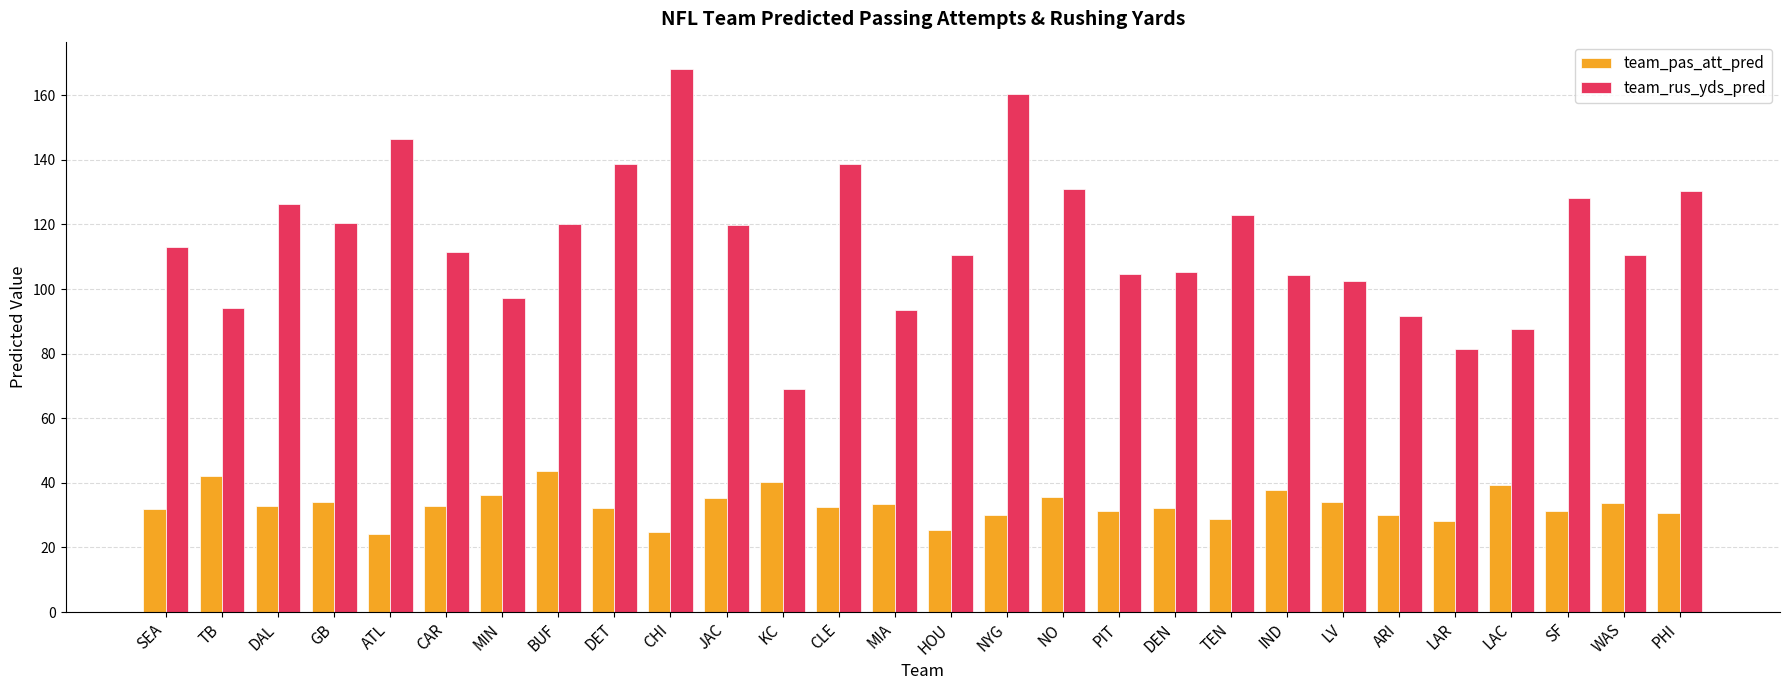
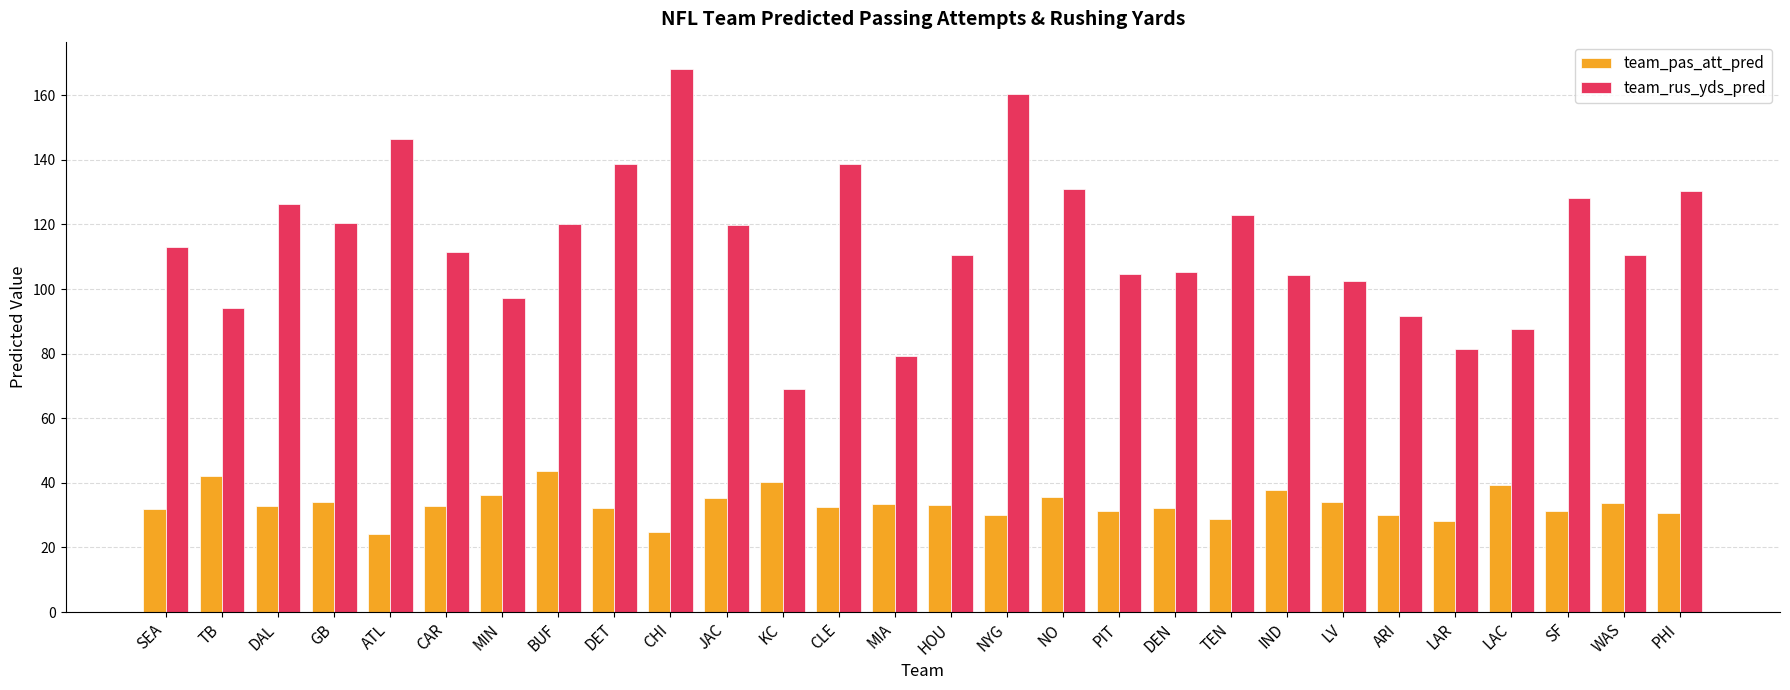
team_rus_yds_pred, MIA: 94 -> 79
team_pas_att_pred, HOU: 26 -> 33
